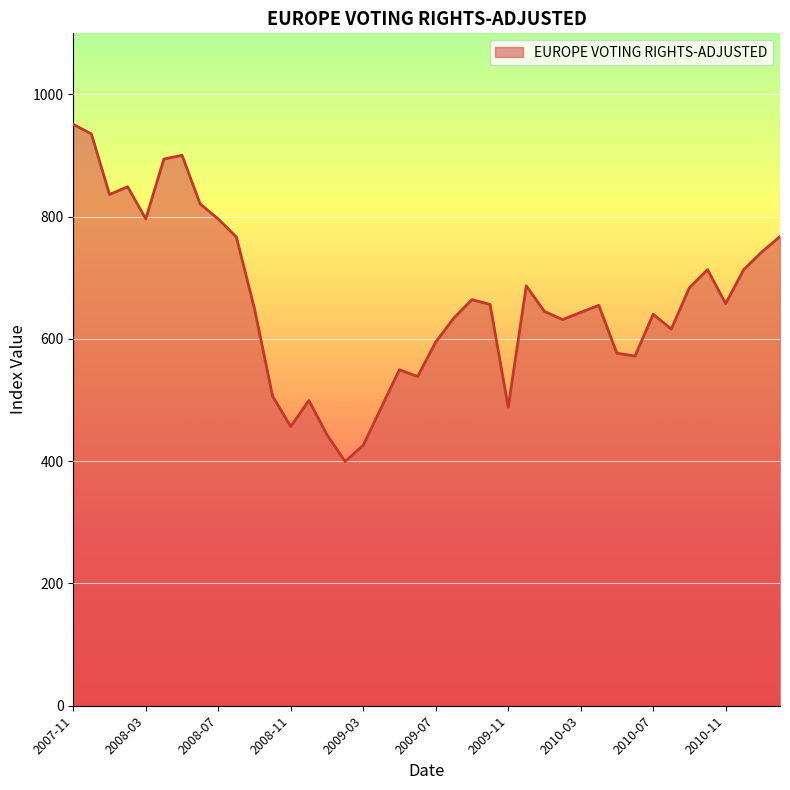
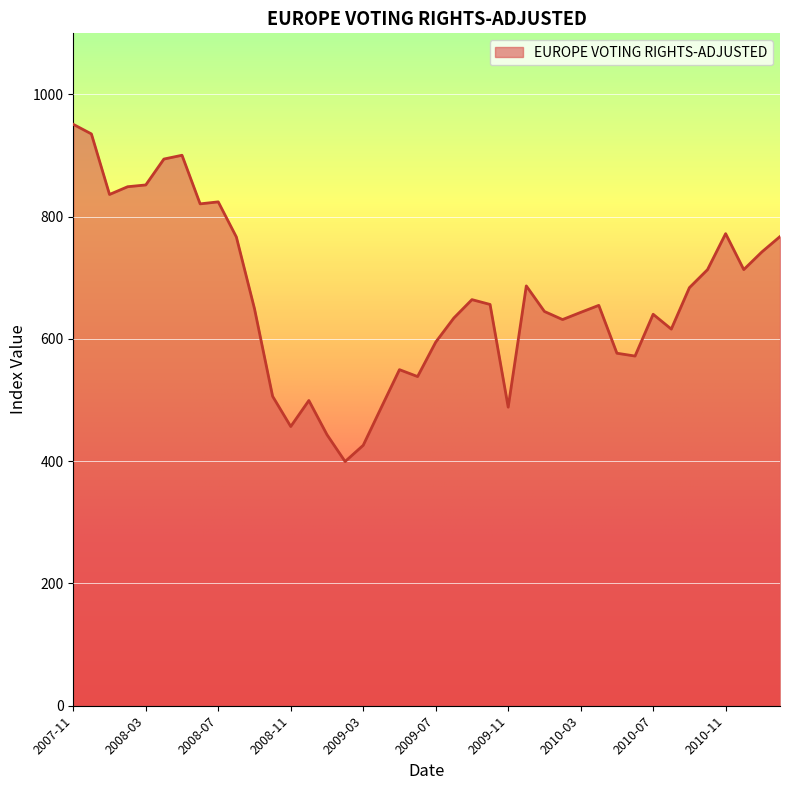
2008-03: 800 -> 850
2008-07: 800 -> 820
2010-11: 660 -> 770
